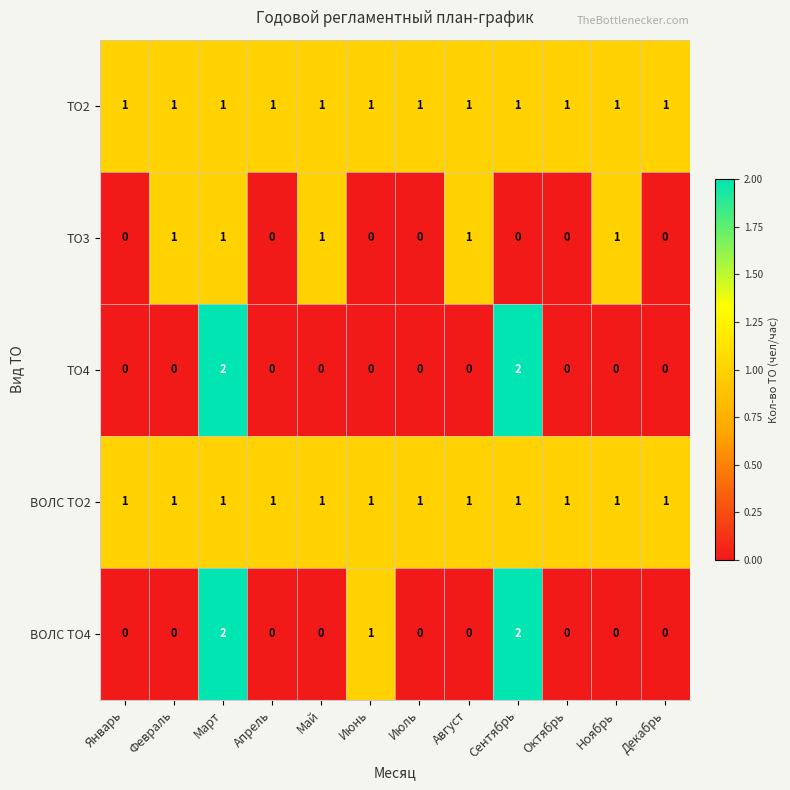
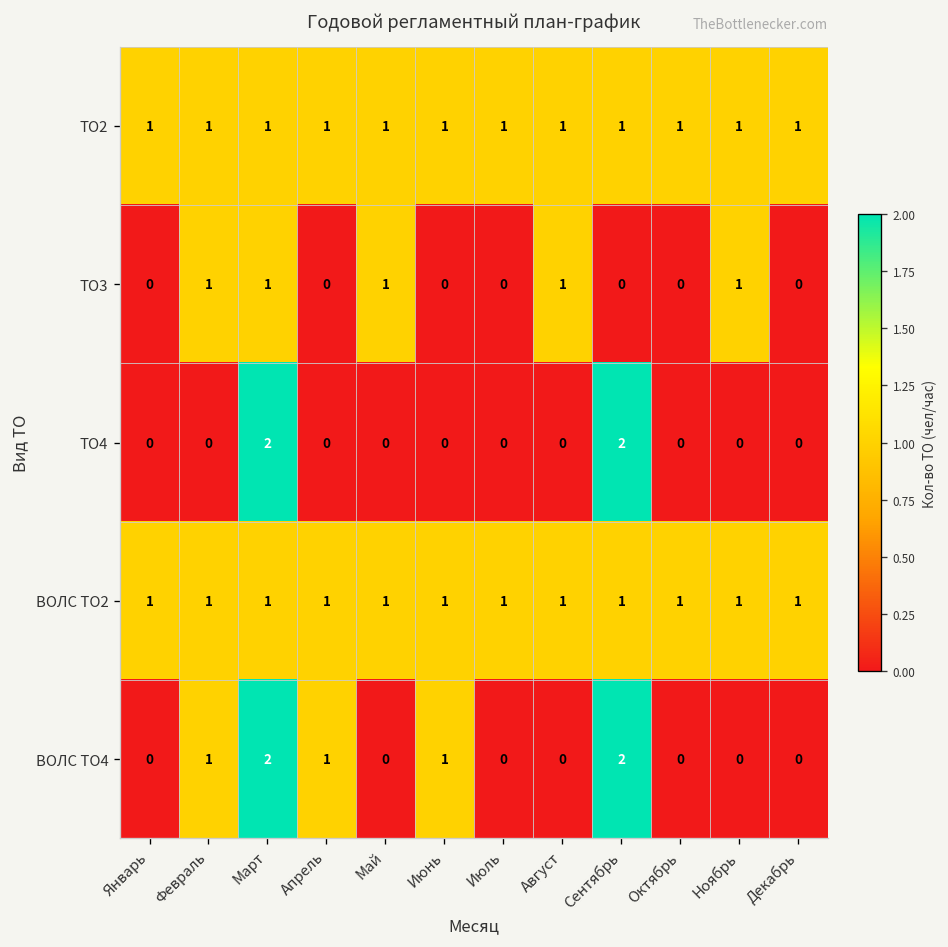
ВОЛС ТО4, Февраль: 0 -> 1
ВОЛС ТО4, Апрель: 0 -> 1
